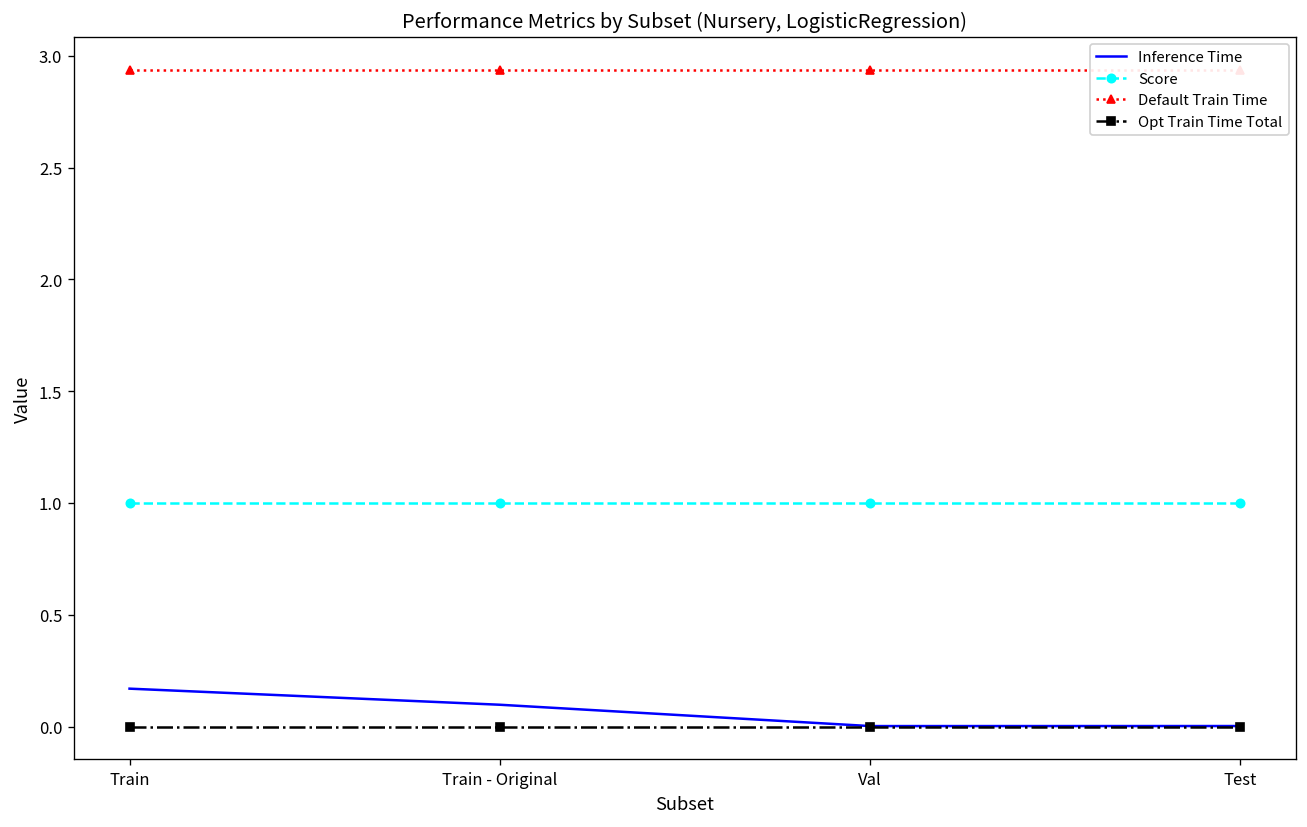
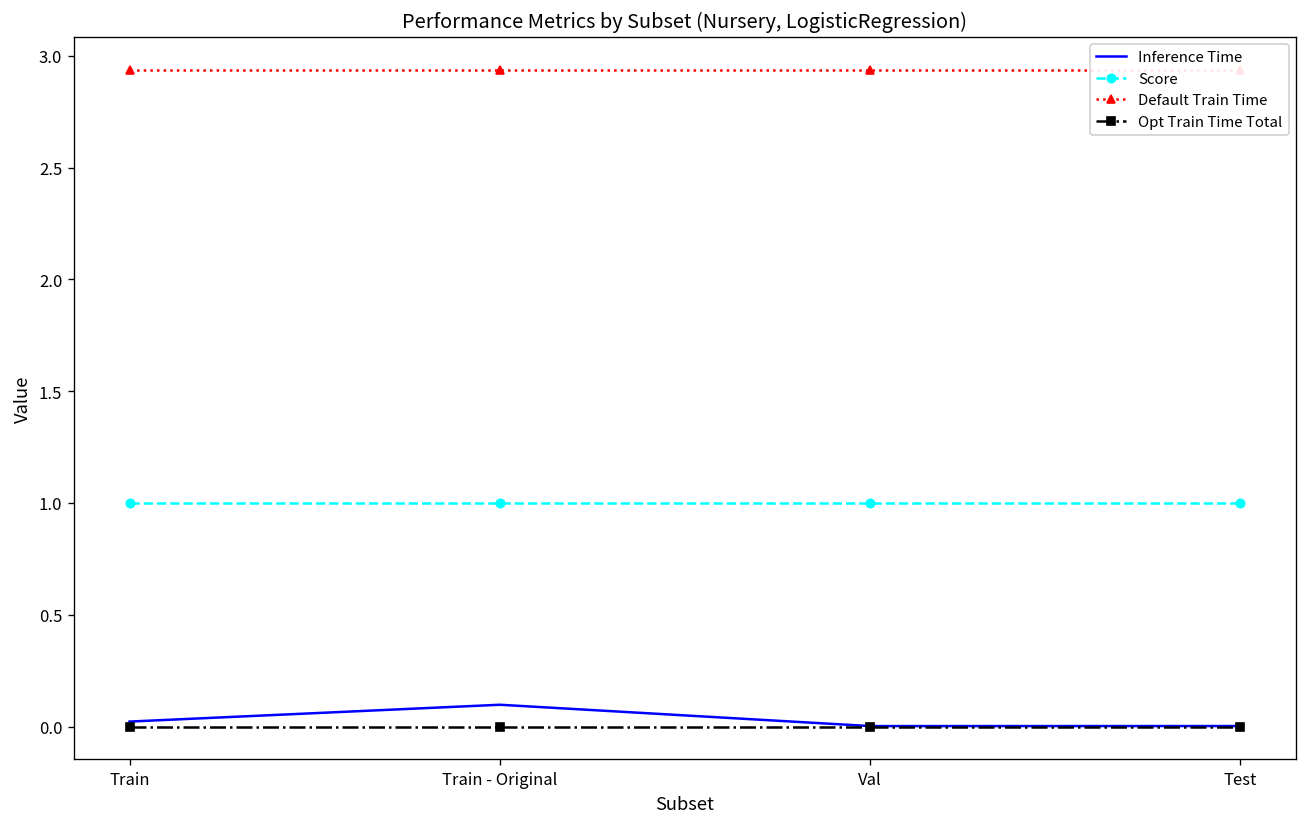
Inference Time, Train: 0.17 -> 0.02
